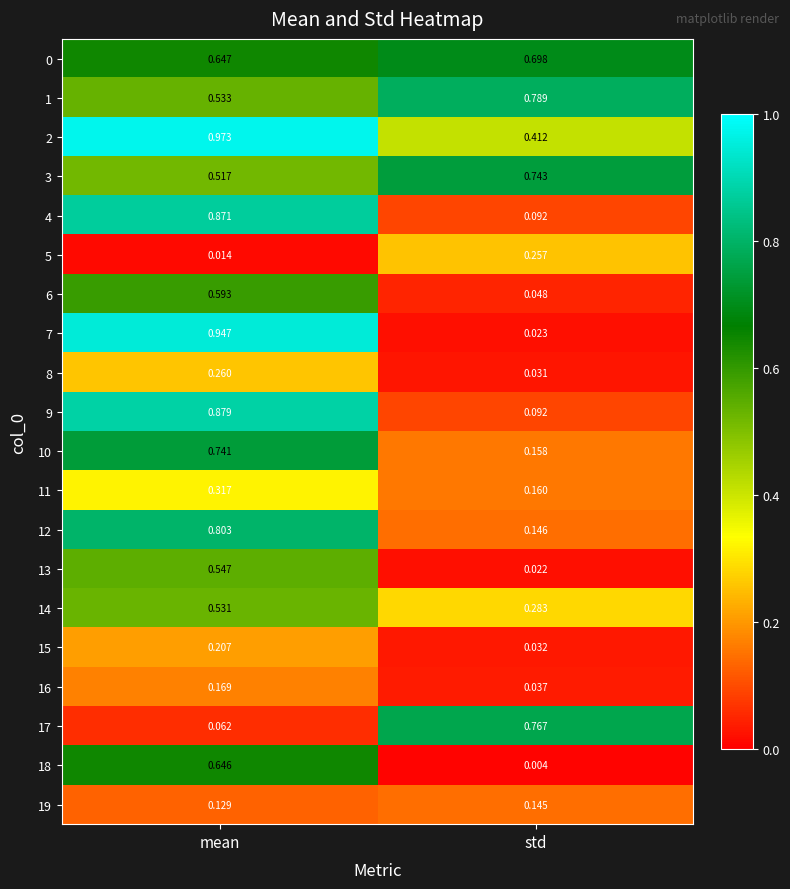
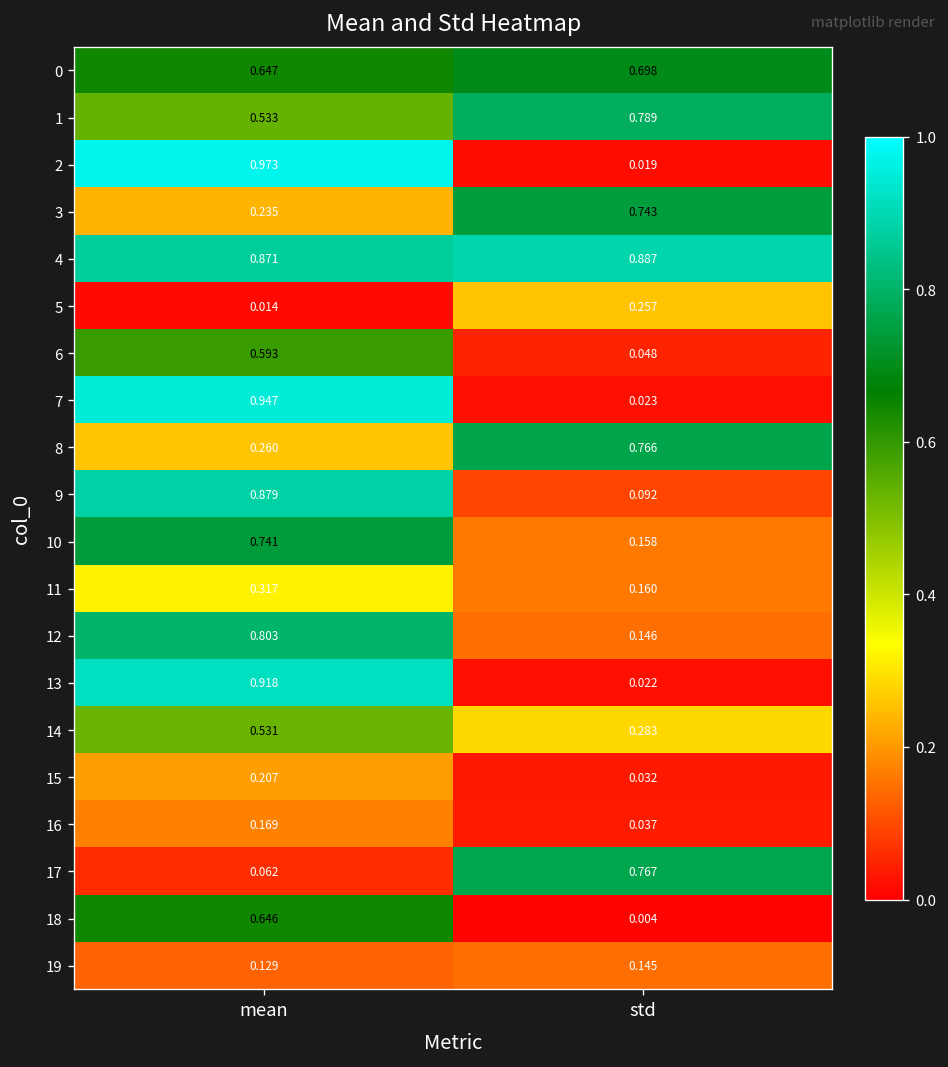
2, std: 0.412 -> 0.019
3, mean: 0.517 -> 0.235
4, std: 0.092 -> 0.887
8, std: 0.031 -> 0.766
13, mean: 0.547 -> 0.918
